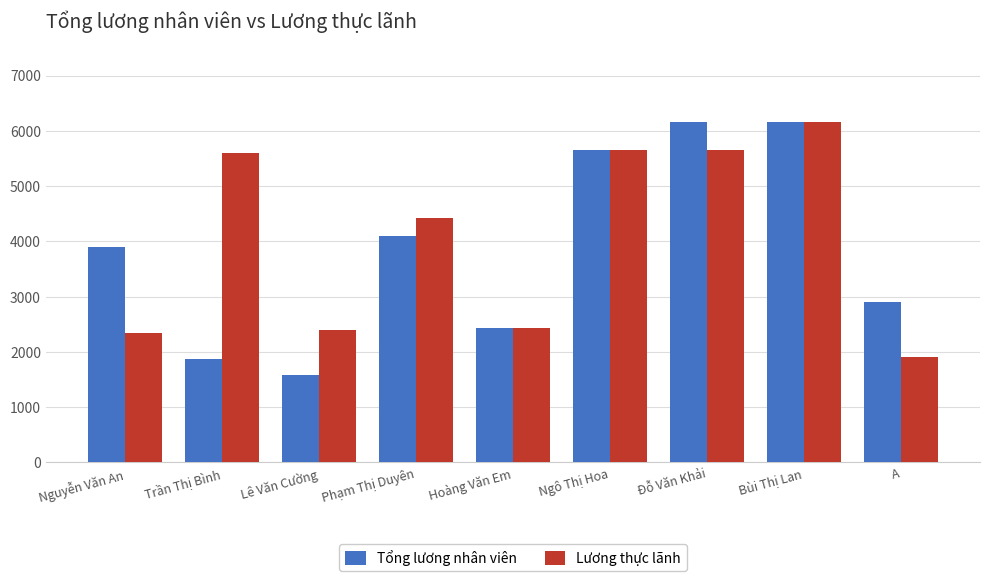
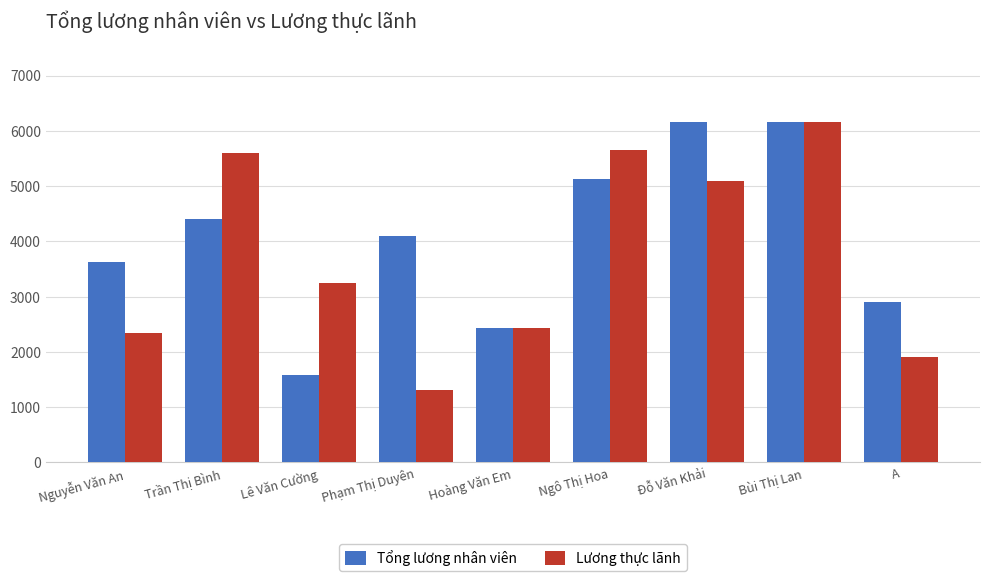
Tổng lương nhân viên, Nguyễn Văn An: 3900 -> 3600
Tổng lương nhân viên, Trần Thị Bình: 1900 -> 4400
Lương thực lãnh, Lê Văn Cường: 2400 -> 3200
Lương thực lãnh, Phạm Thị Duyên: 4400 -> 1300
Tổng lương nhân viên, Ngô Thị Hoa: 5700 -> 5100
Lương thực lãnh, Đỗ Văn Khải: 5700 -> 5100
